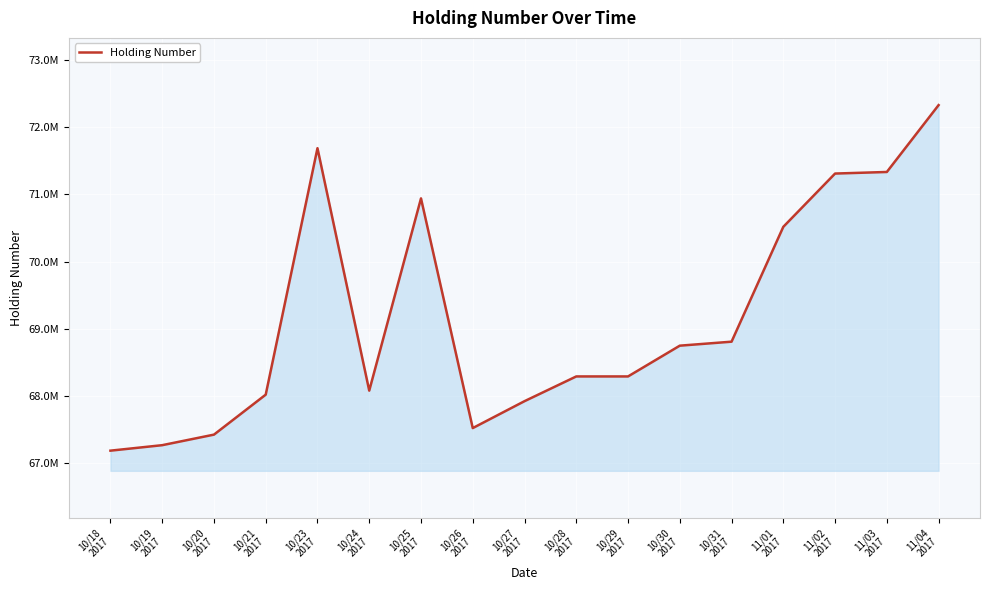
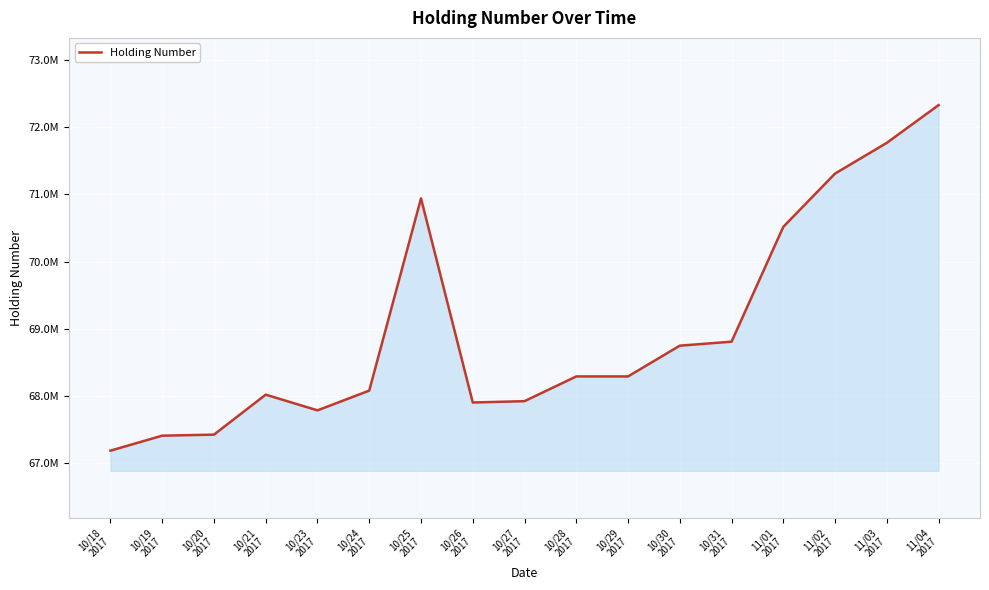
10/19 2017: 67300000 -> 67400000
10/23 2017: 71700000 -> 67800000
10/26 2017: 67500000 -> 67900000
11/03 2017: 71300000 -> 71800000
